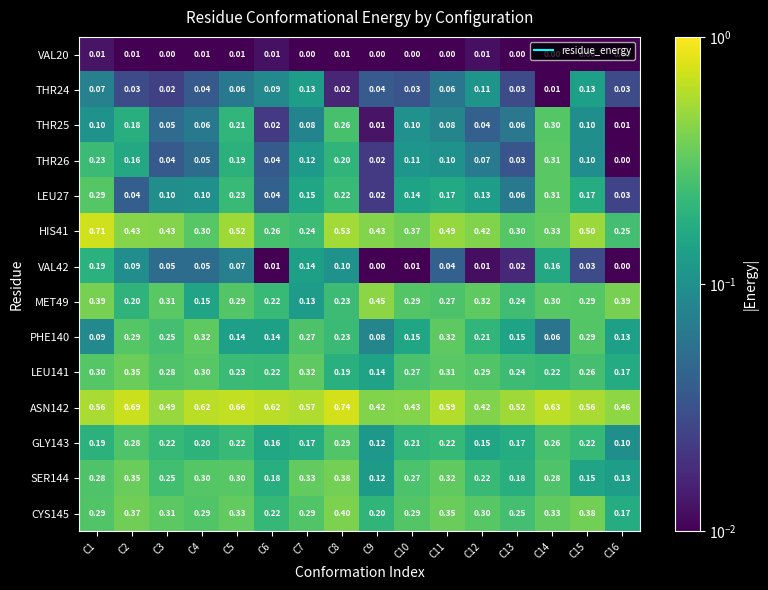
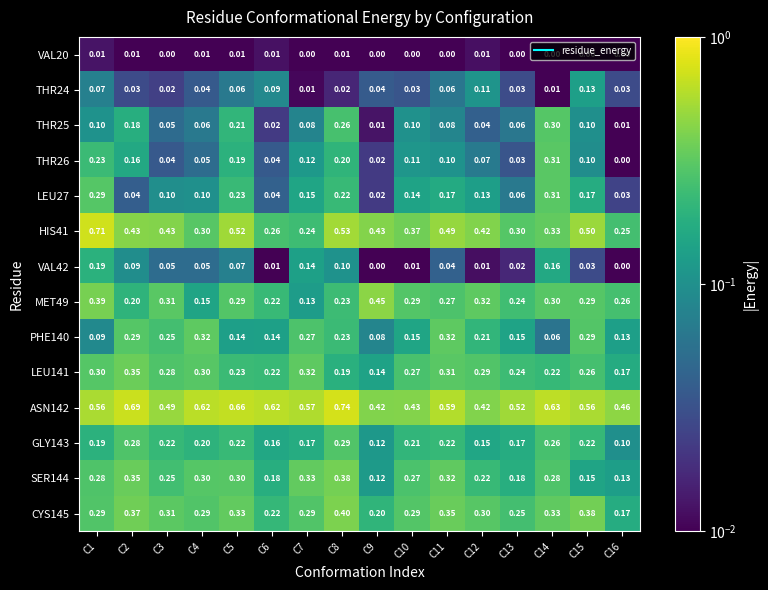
THR24, C7: 0.13 -> 0.01
MET49, C16: 0.39 -> 0.26
